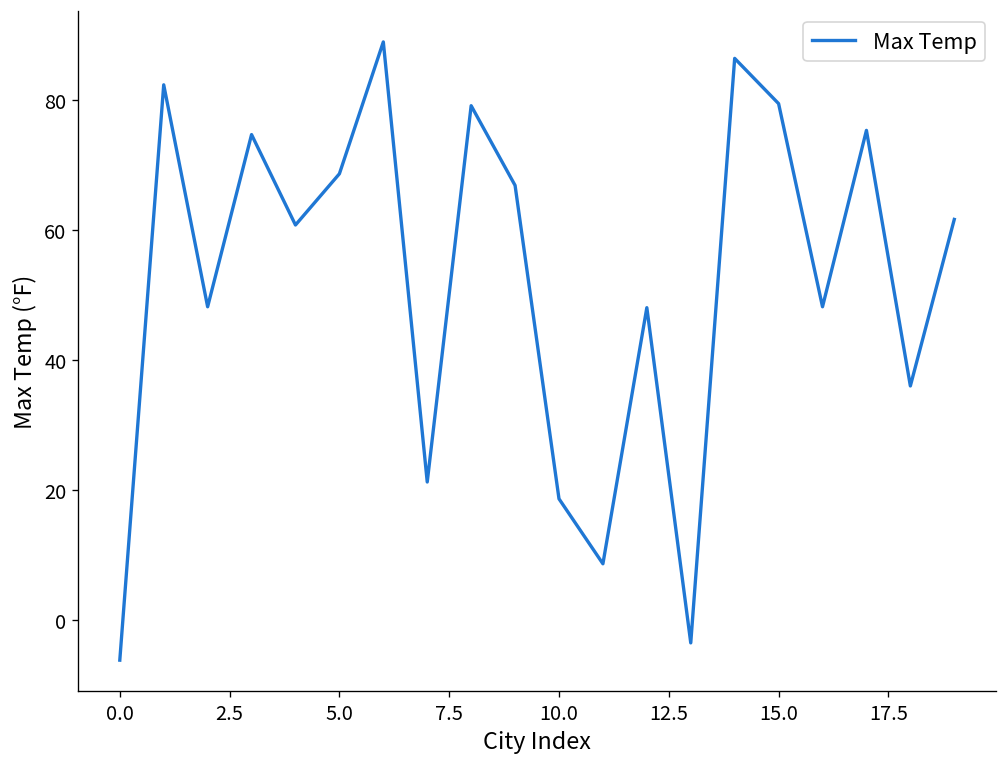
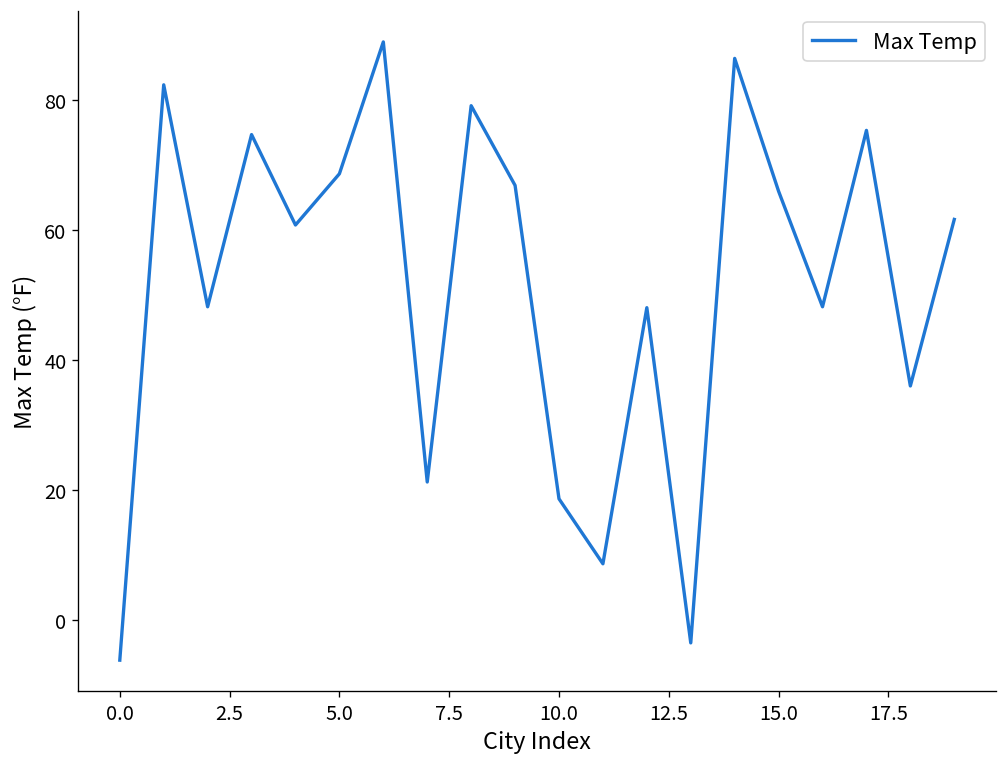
15.0: 80 -> 66
